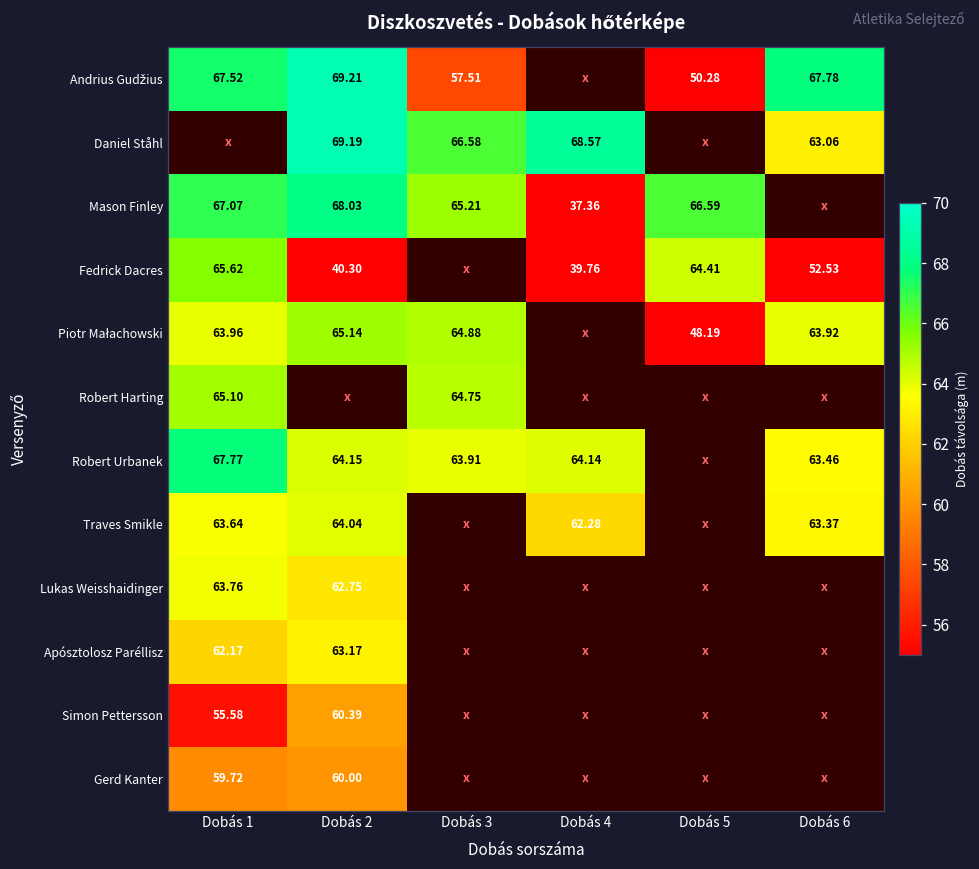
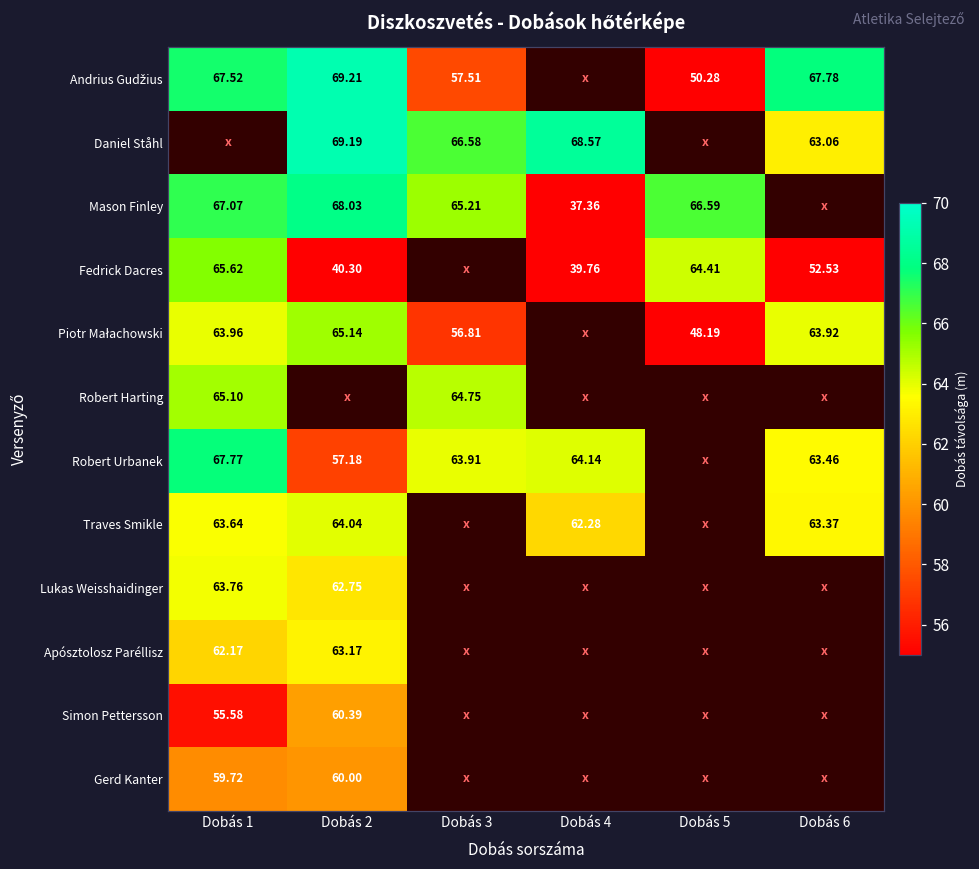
Piotr Małachowski, Dobás 3: 64.88 -> 56.81
Robert Urbanek, Dobás 2: 64.15 -> 57.18
